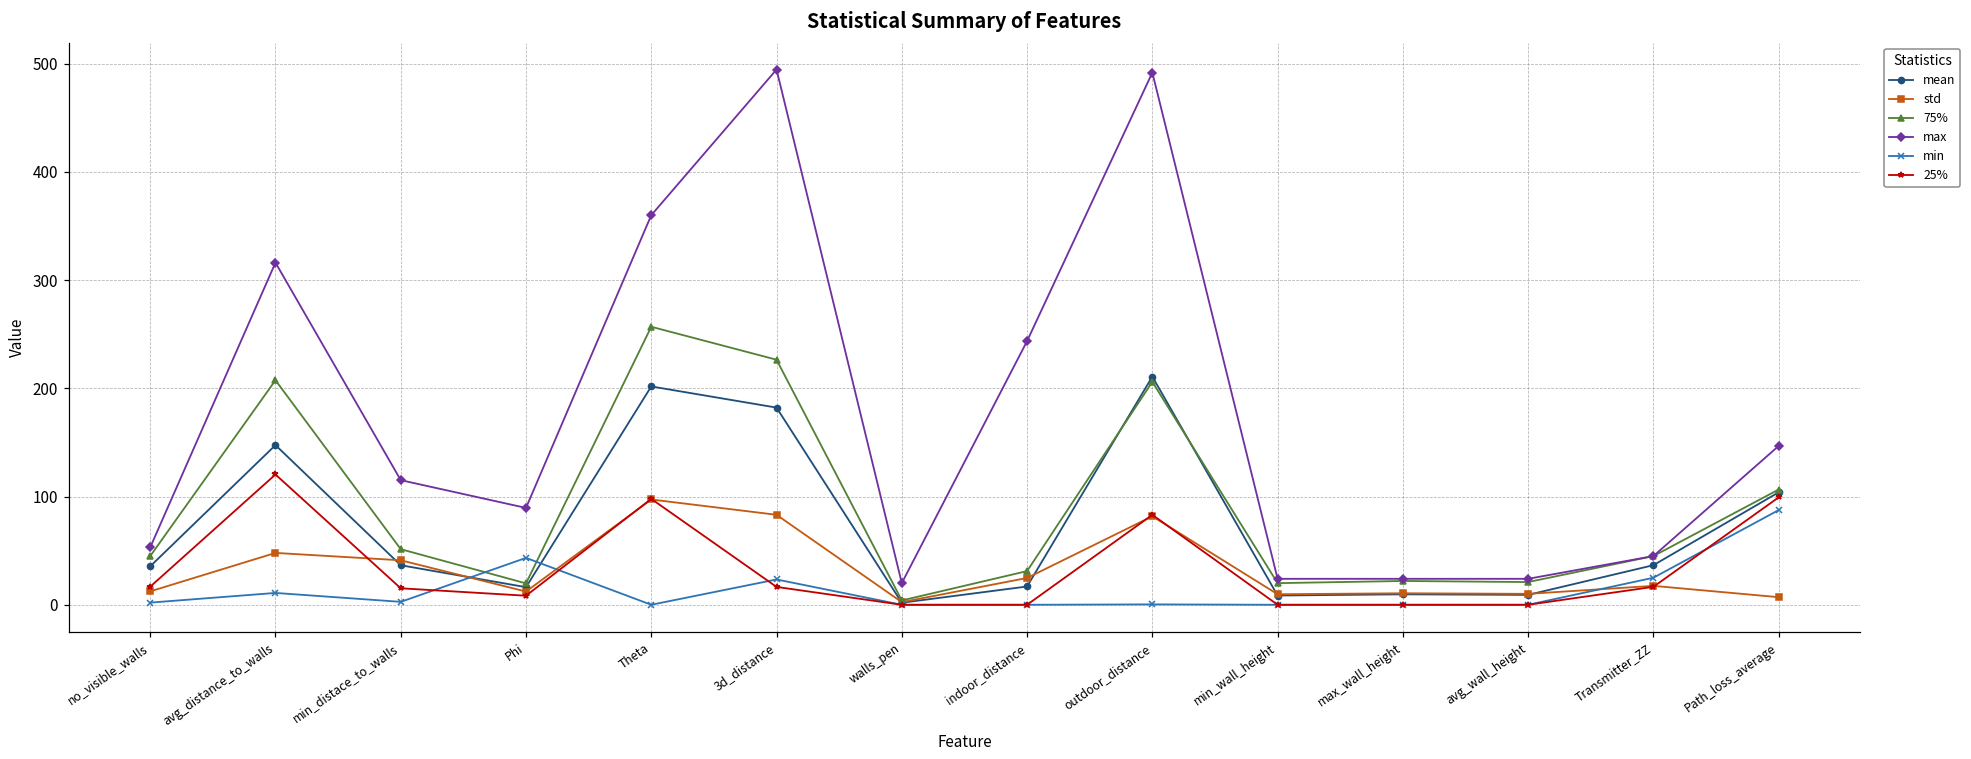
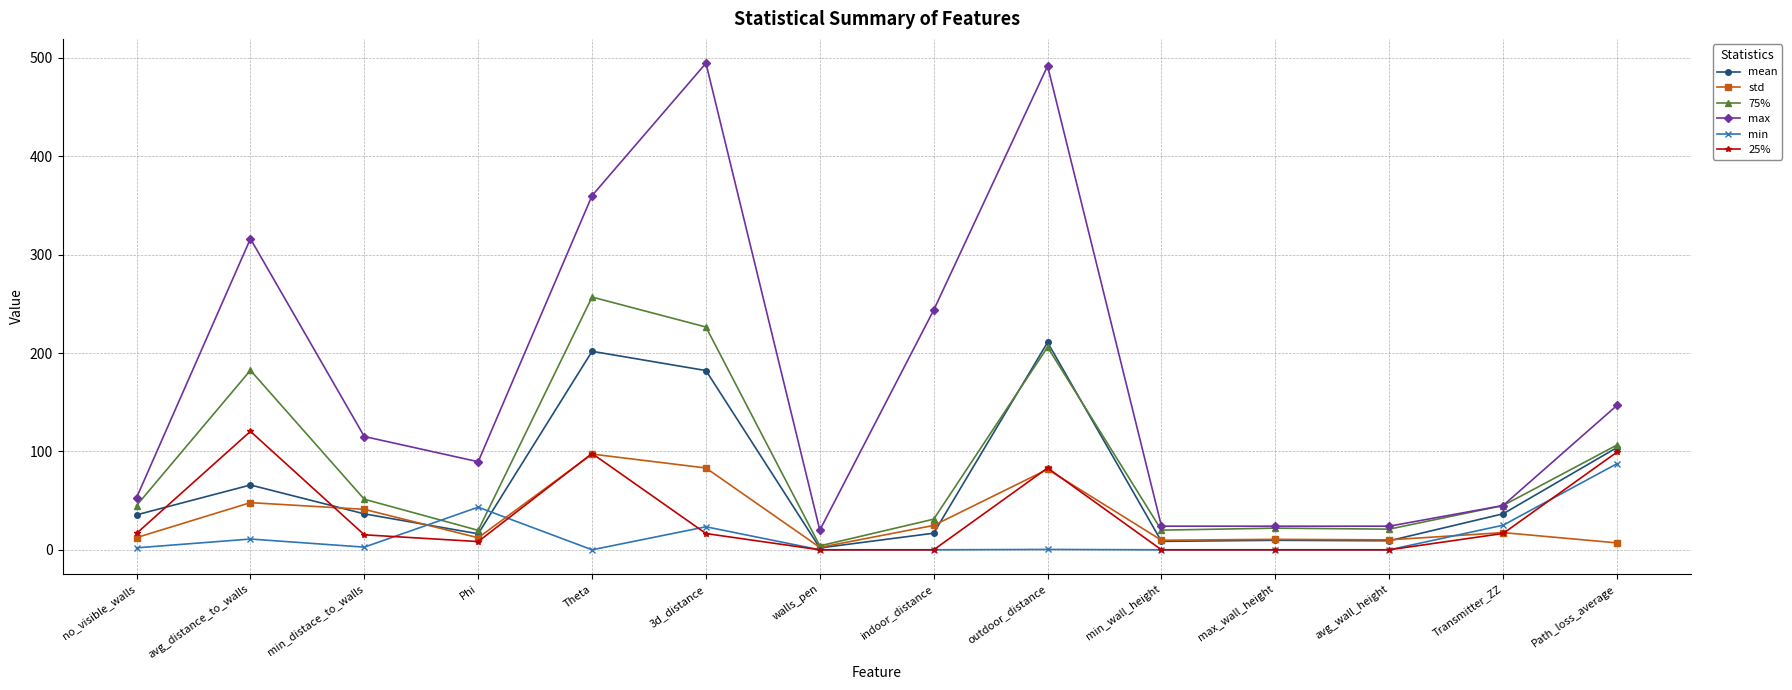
mean, avg_distance_to_walls: 150 -> 70
75%, avg_distance_to_walls: 210 -> 180
